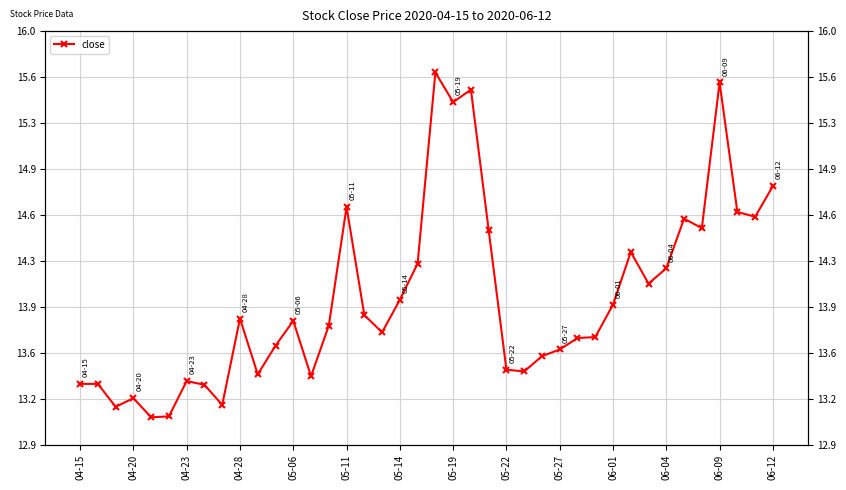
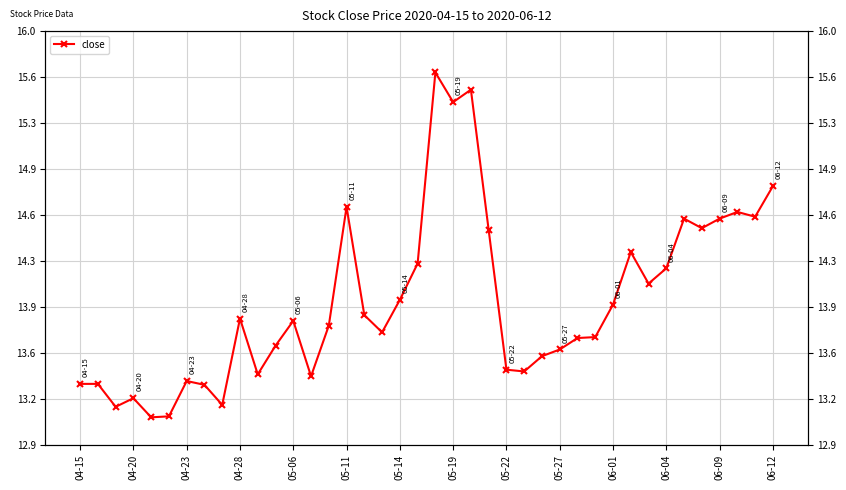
06-09: 15.58 -> 14.57
